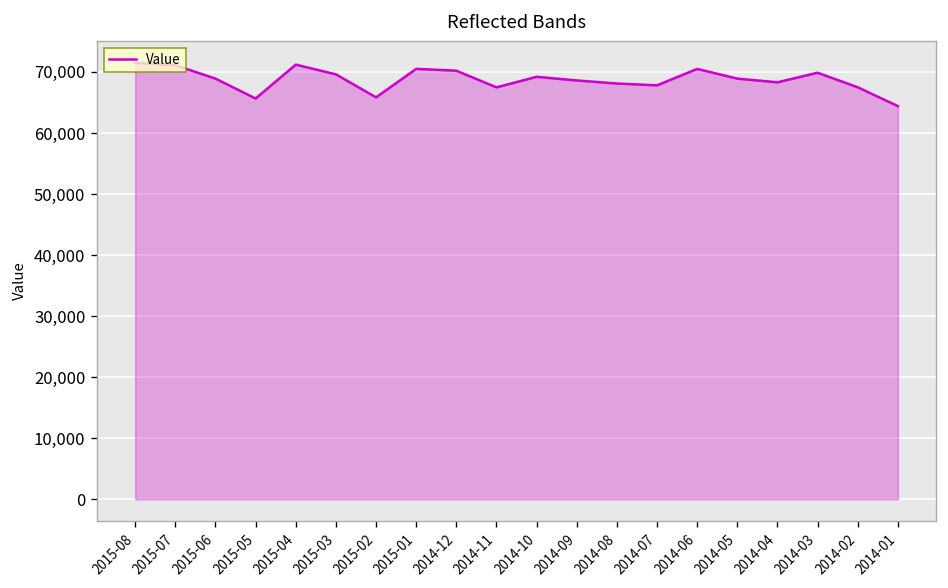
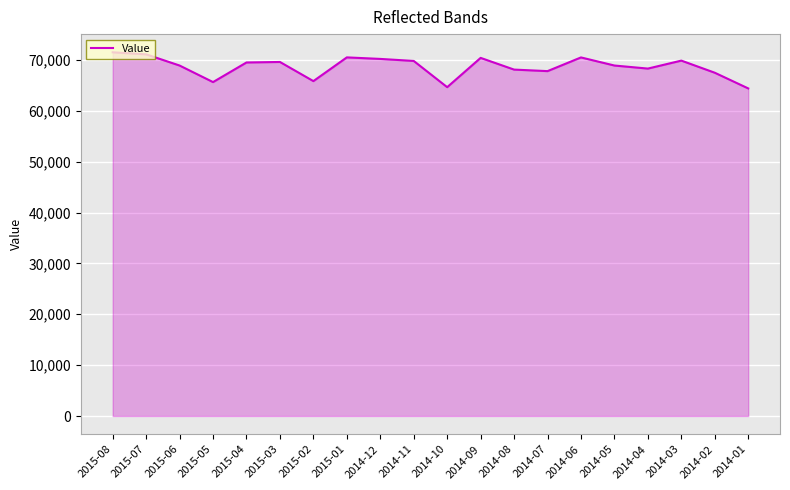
2015-04: 71,000 -> 70,000
2014-11: 67,000 -> 70,000
2014-10: 69,000 -> 65,000
2014-09: 69,000 -> 70,000
